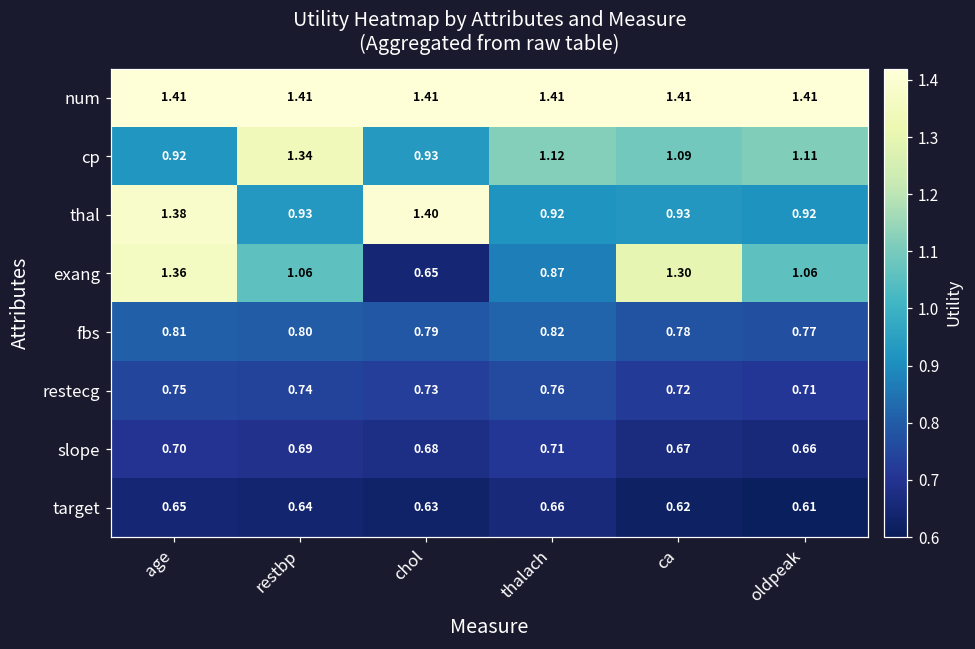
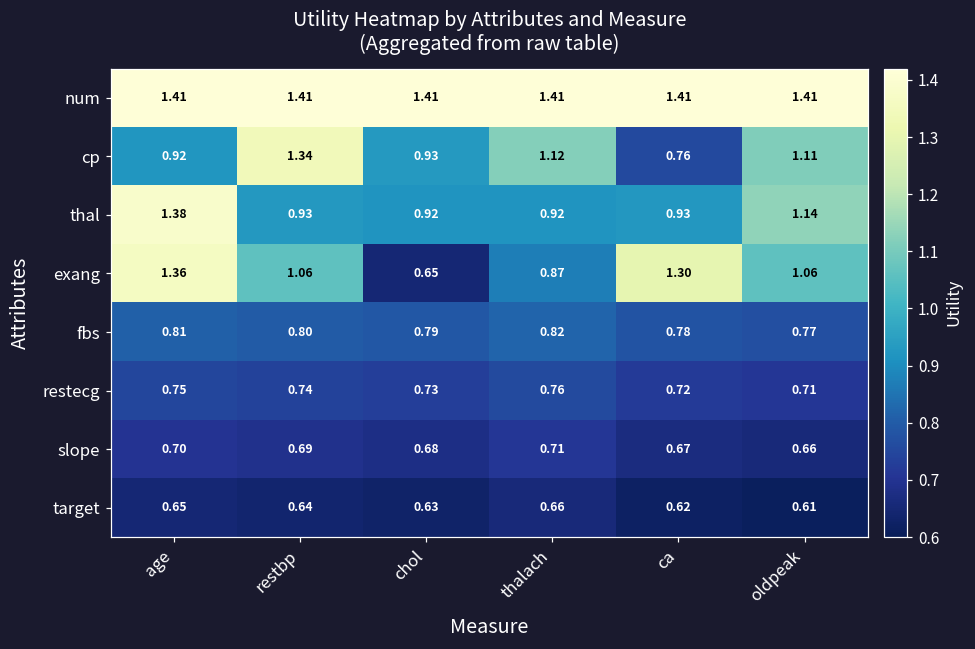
cp, ca: 1.09 -> 0.76
thal, chol: 1.40 -> 0.92
thal, oldpeak: 0.92 -> 1.14
